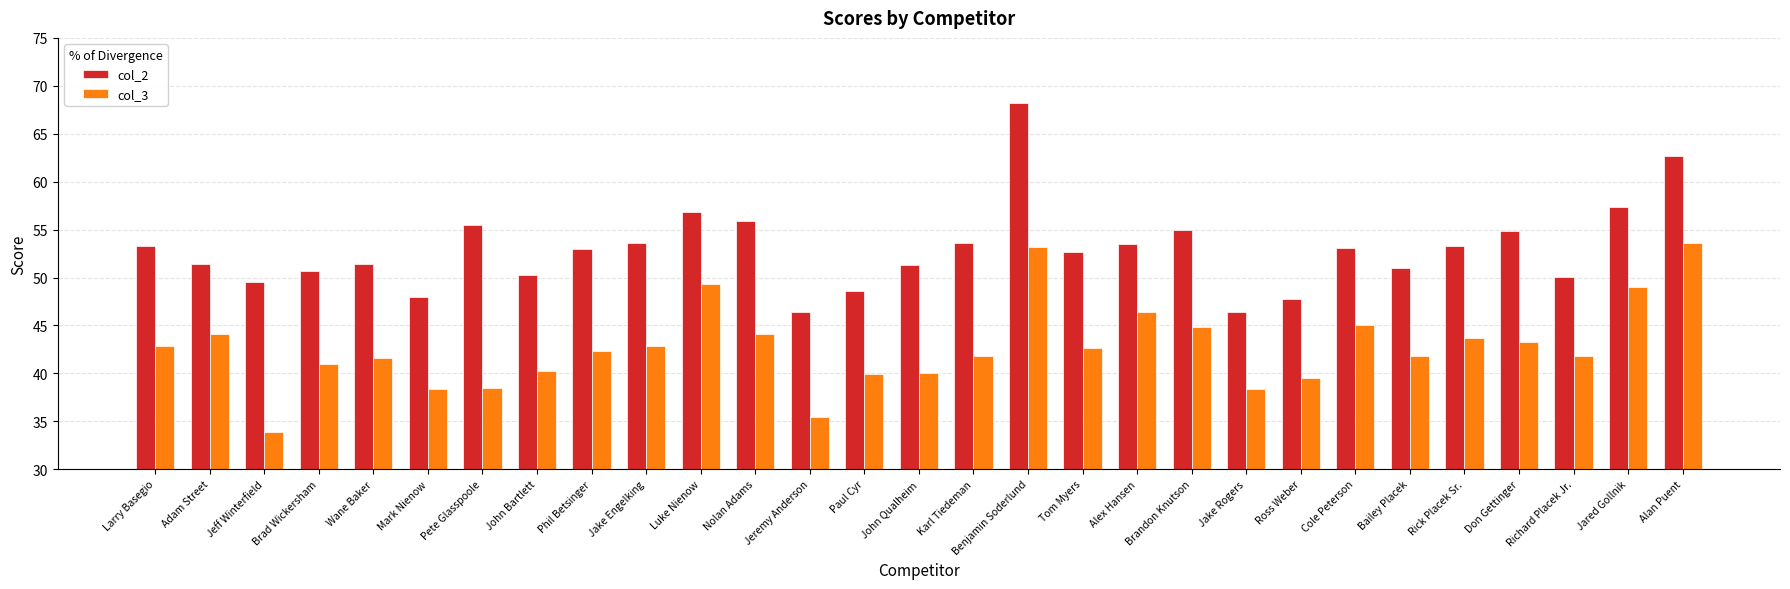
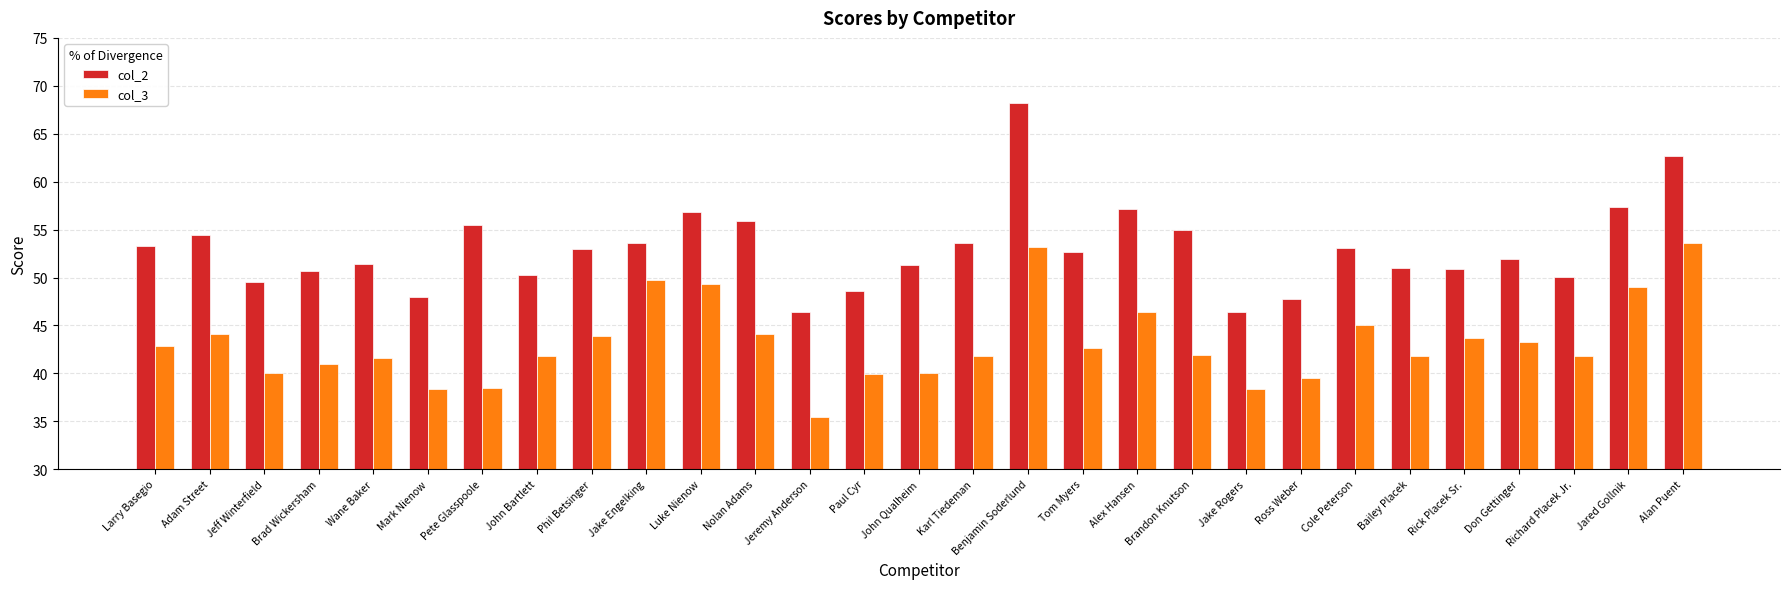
col_2, Adam Street: 51 -> 54
col_3, Jeff Winterfield: 34 -> 40
col_3, John Bartlett: 40 -> 42
col_3, Phil Betsinger: 42 -> 44
col_3, Jake Engelking: 43 -> 50
col_2, Alex Hansen: 53 -> 57
col_3, Brandon Knutson: 45 -> 42
col_2, Rick Placek Sr.: 53 -> 51
col_2, Don Gettinger: 55 -> 52
